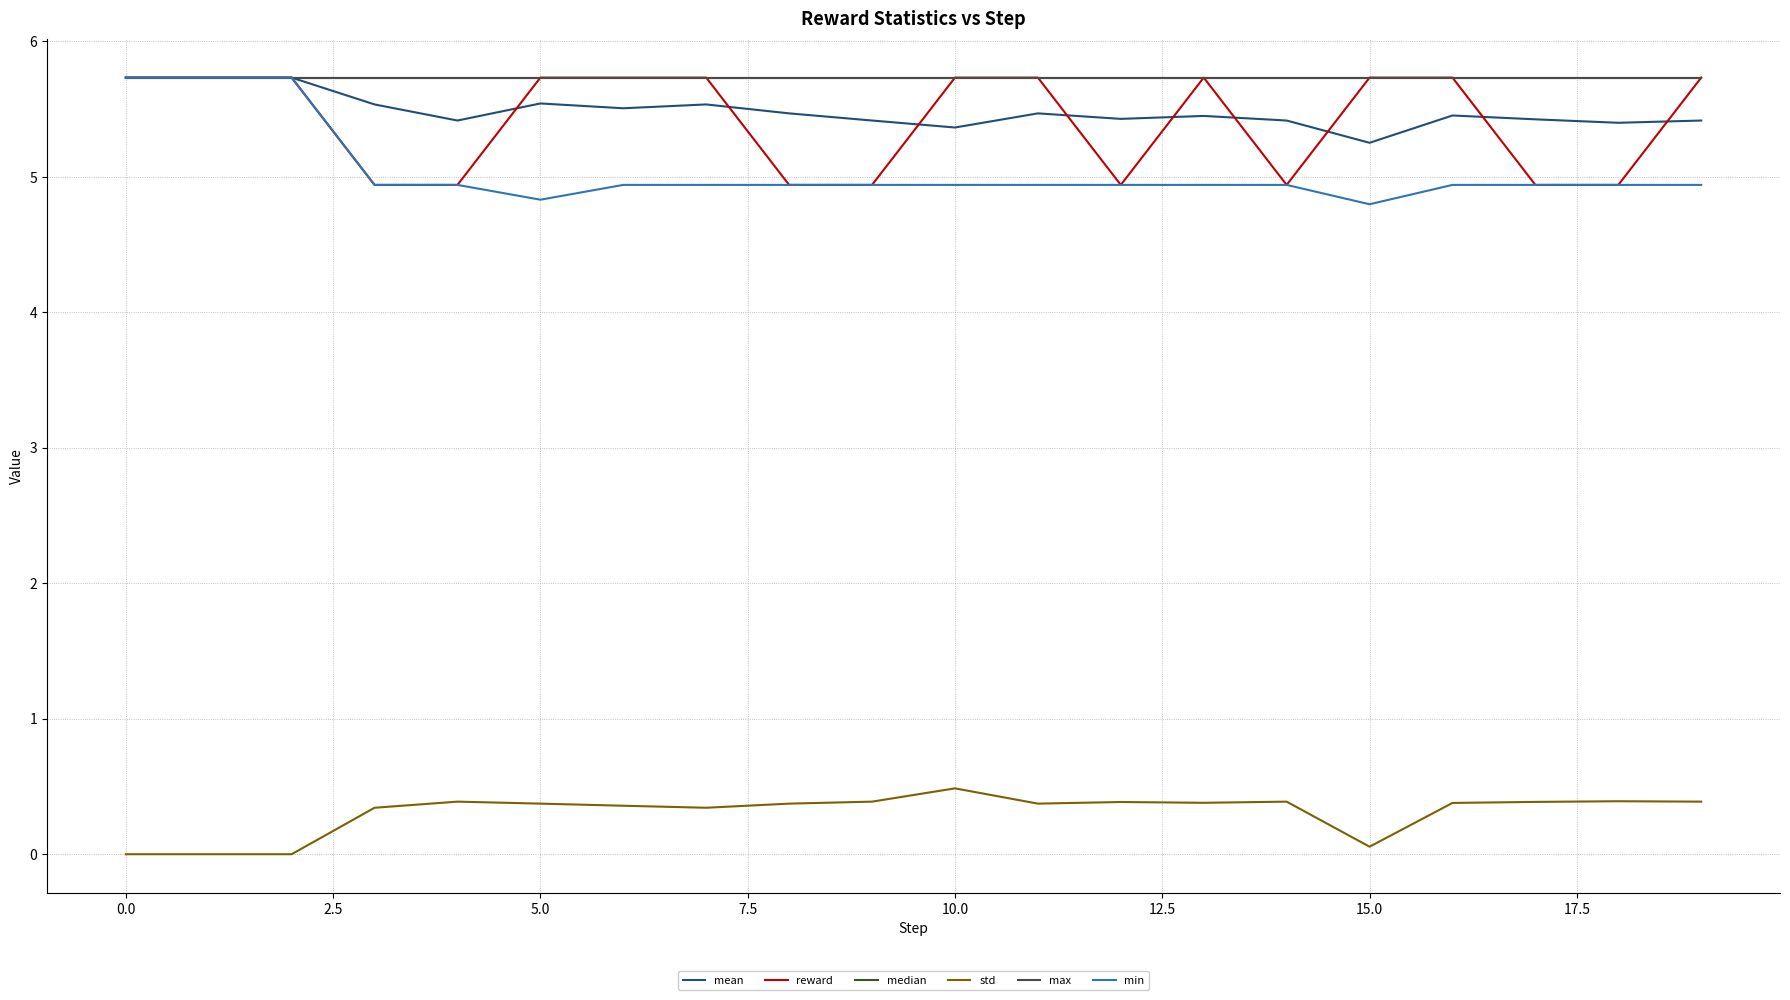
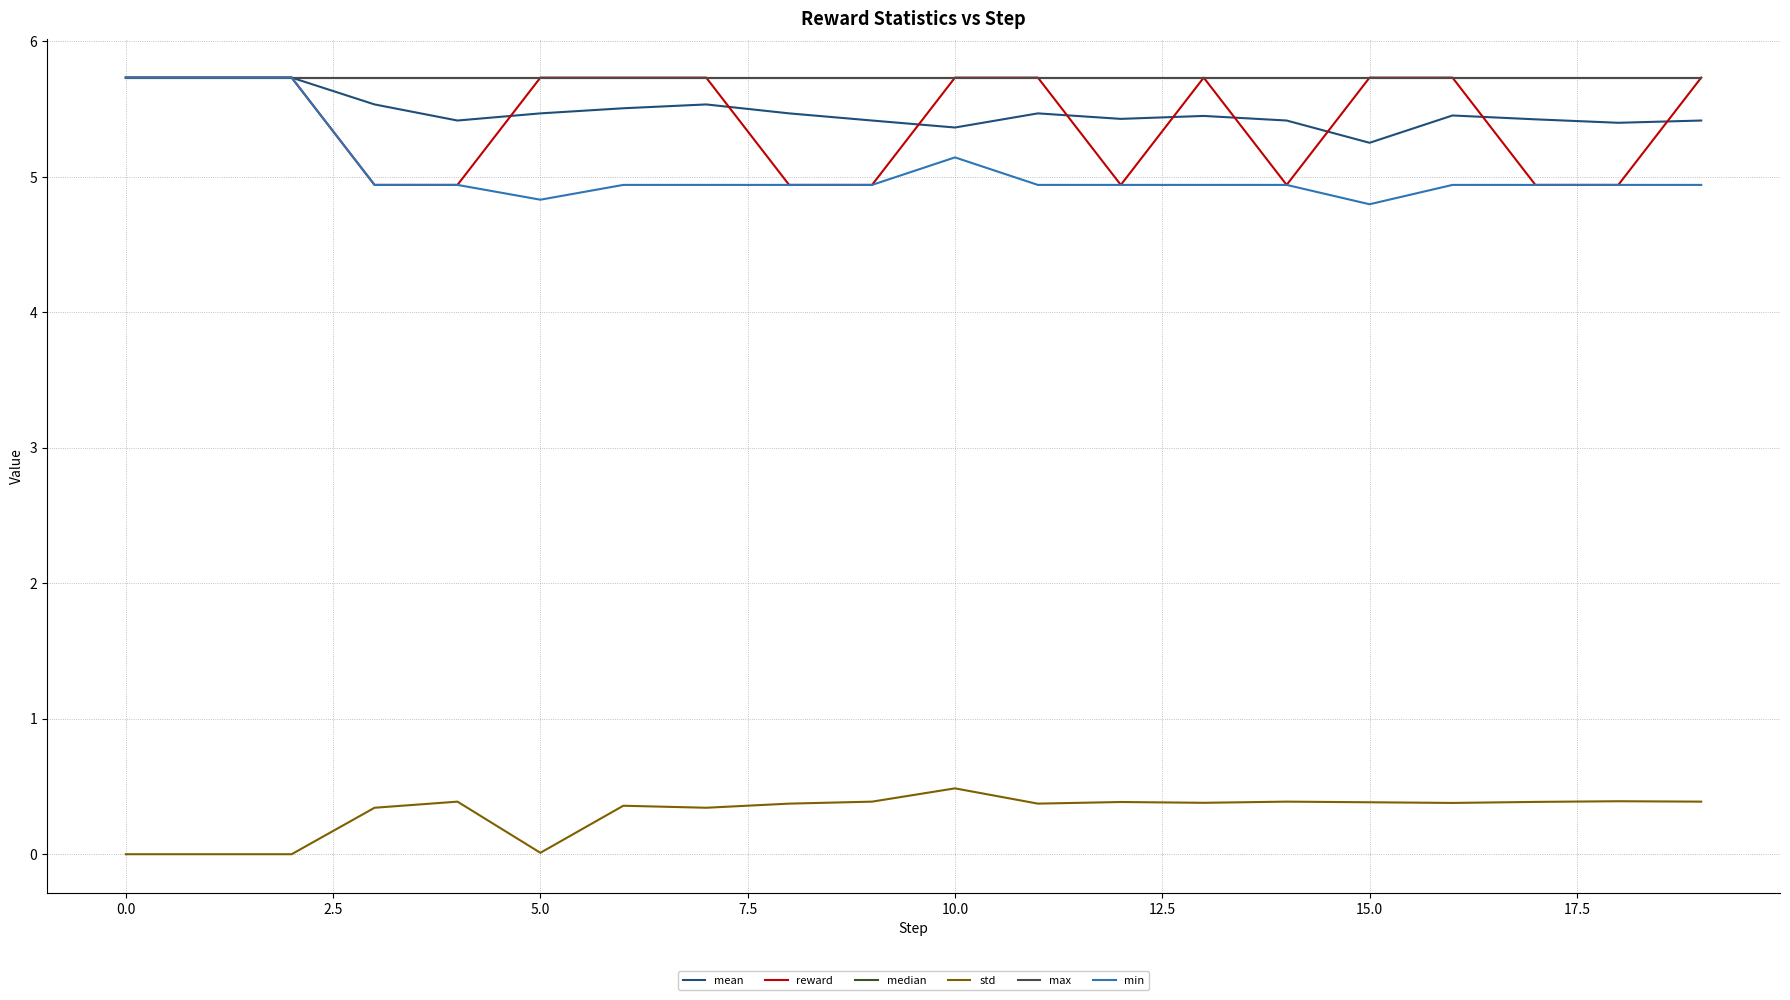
mean, 5.0: 5.54 -> 5.47
std, 5.0: 0.37 -> 0.01
min, 10.0: 4.94 -> 5.14
std, 15.0: 0.06 -> 0.38
